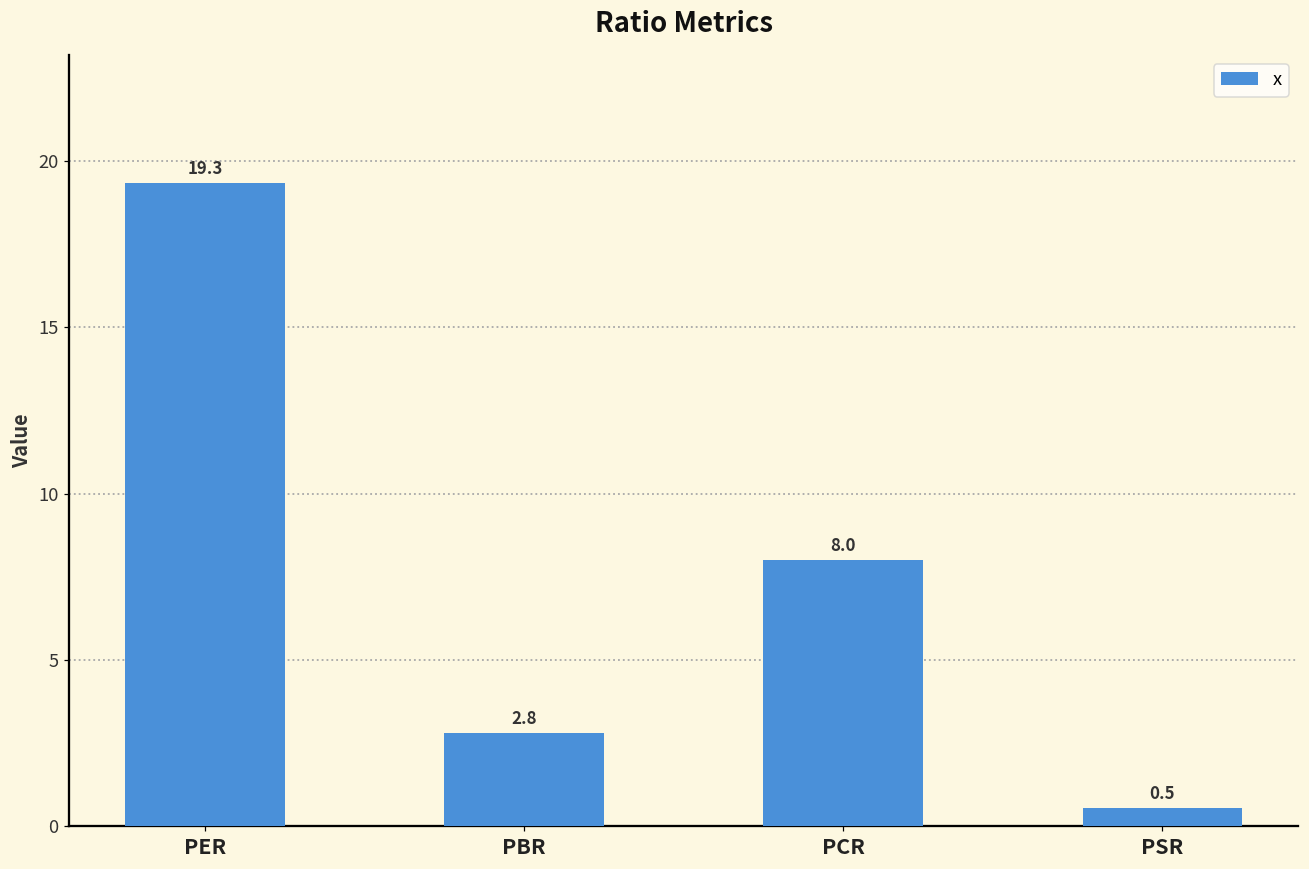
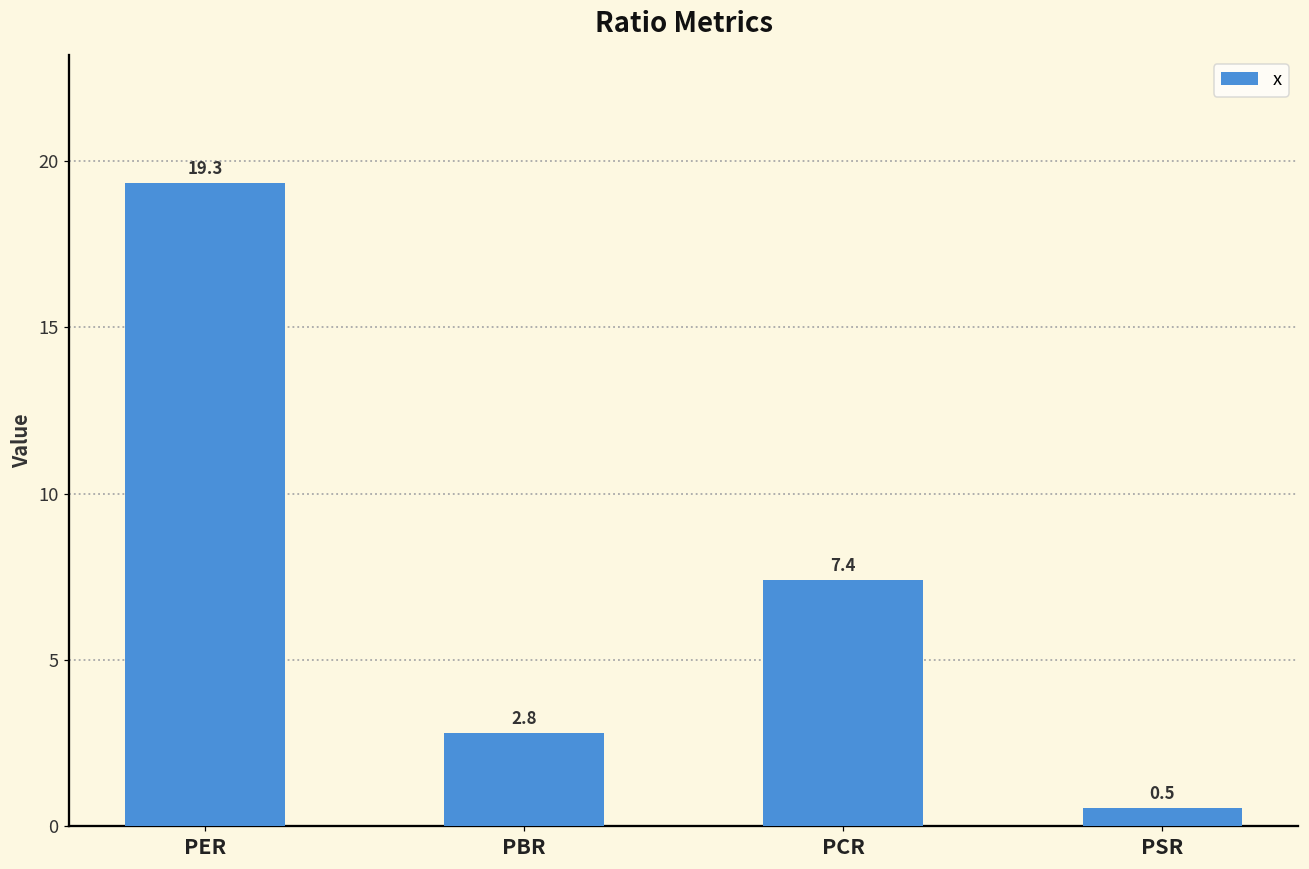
PCR: 8.0 -> 7.4
